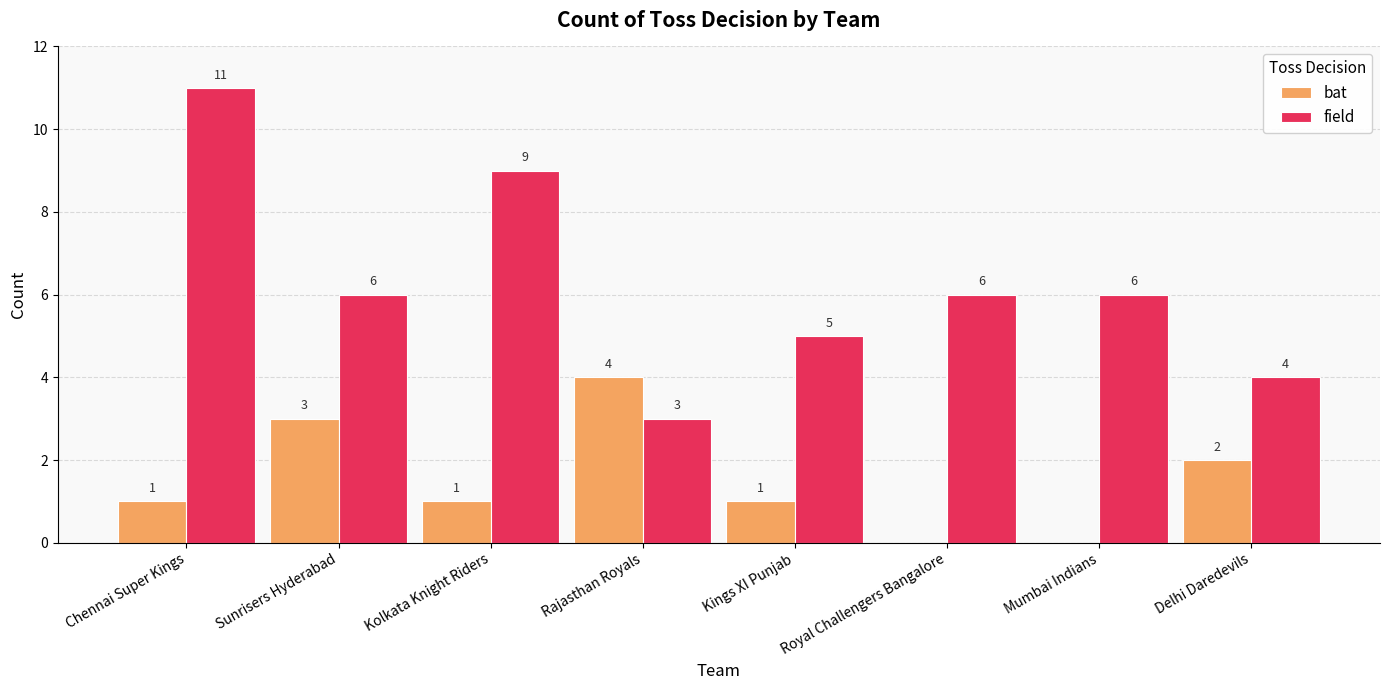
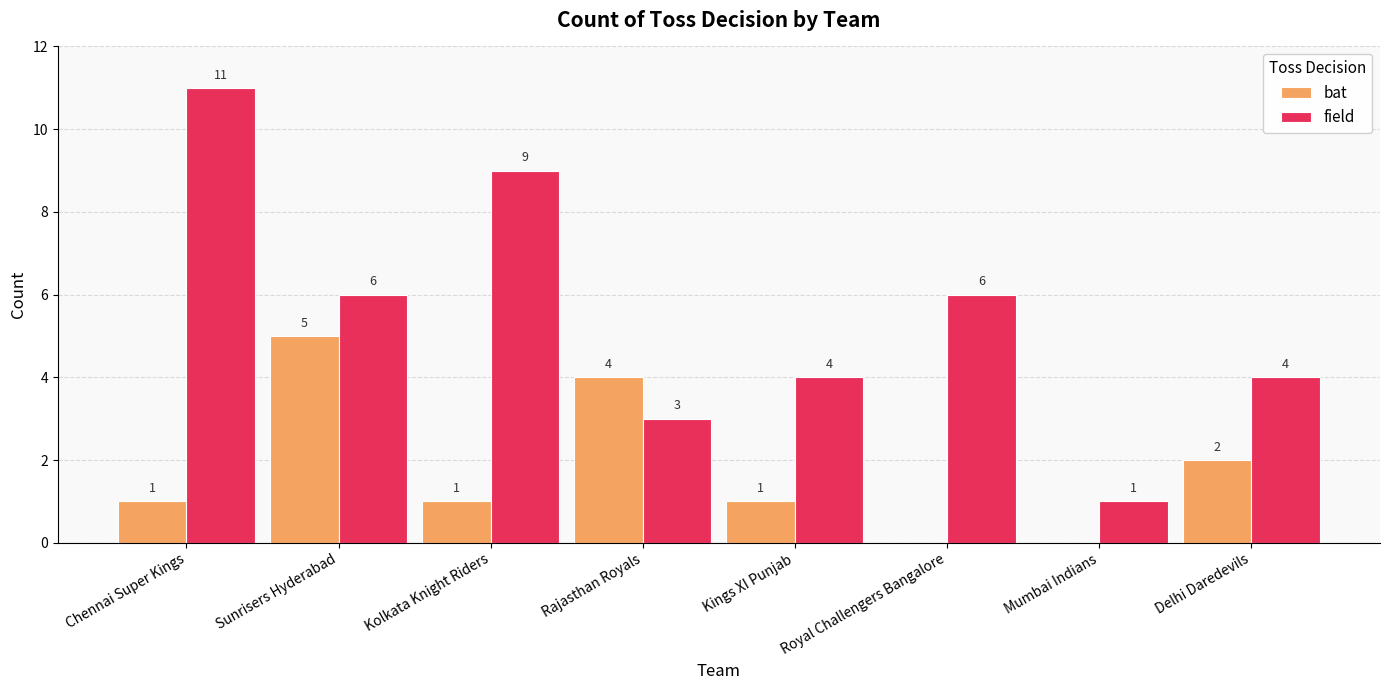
bat, Sunrisers Hyderabad: 3 -> 5
field, Kings XI Punjab: 5 -> 4
field, Mumbai Indians: 6 -> 1
